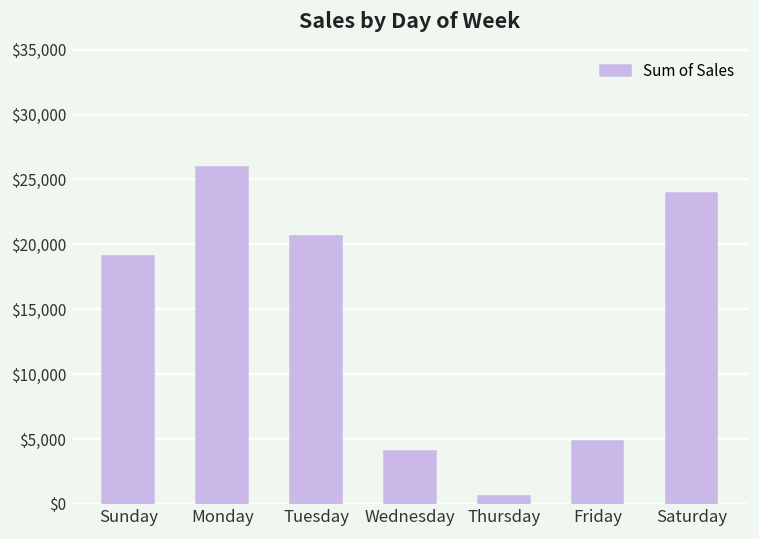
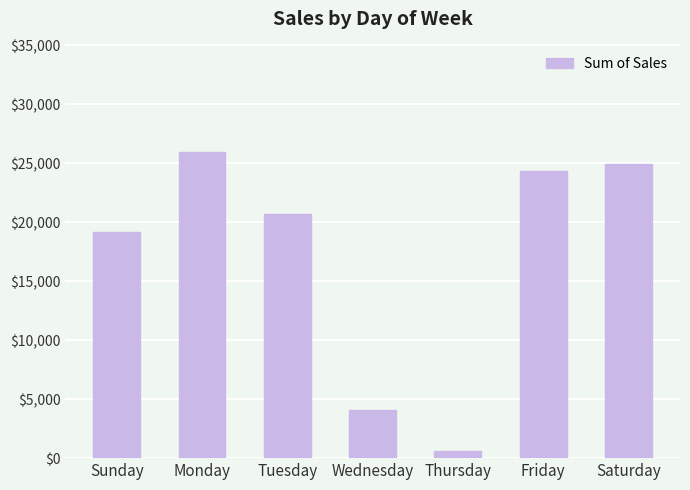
Friday: $4,900 -> $24,300
Saturday: $23,900 -> $24,900
